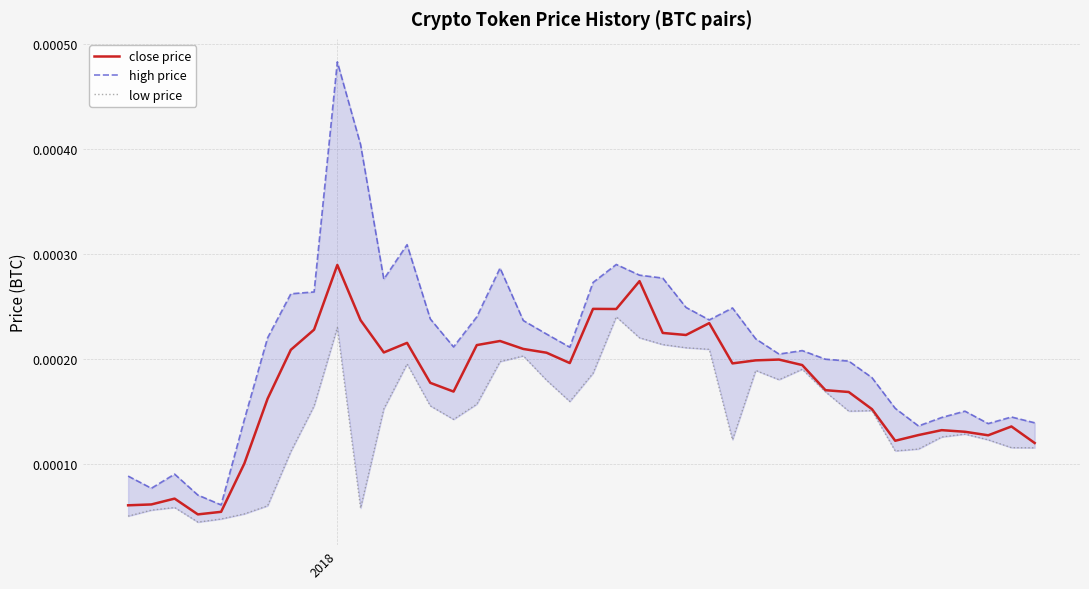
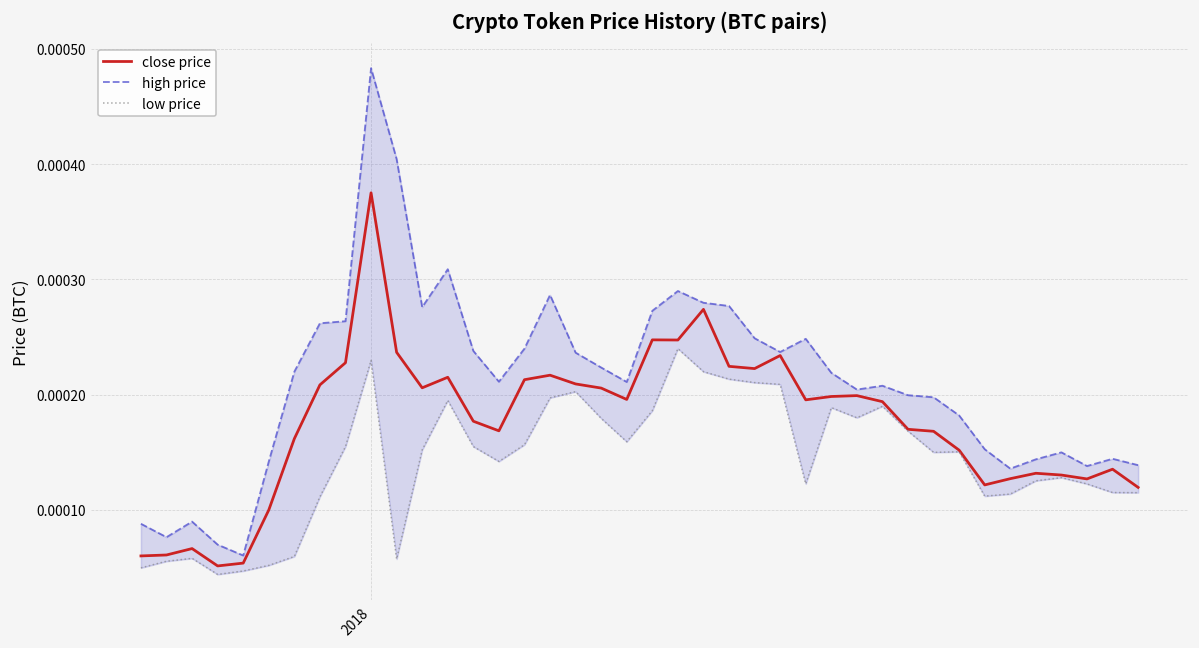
close price, 2018: 0.000290 -> 0.000375
